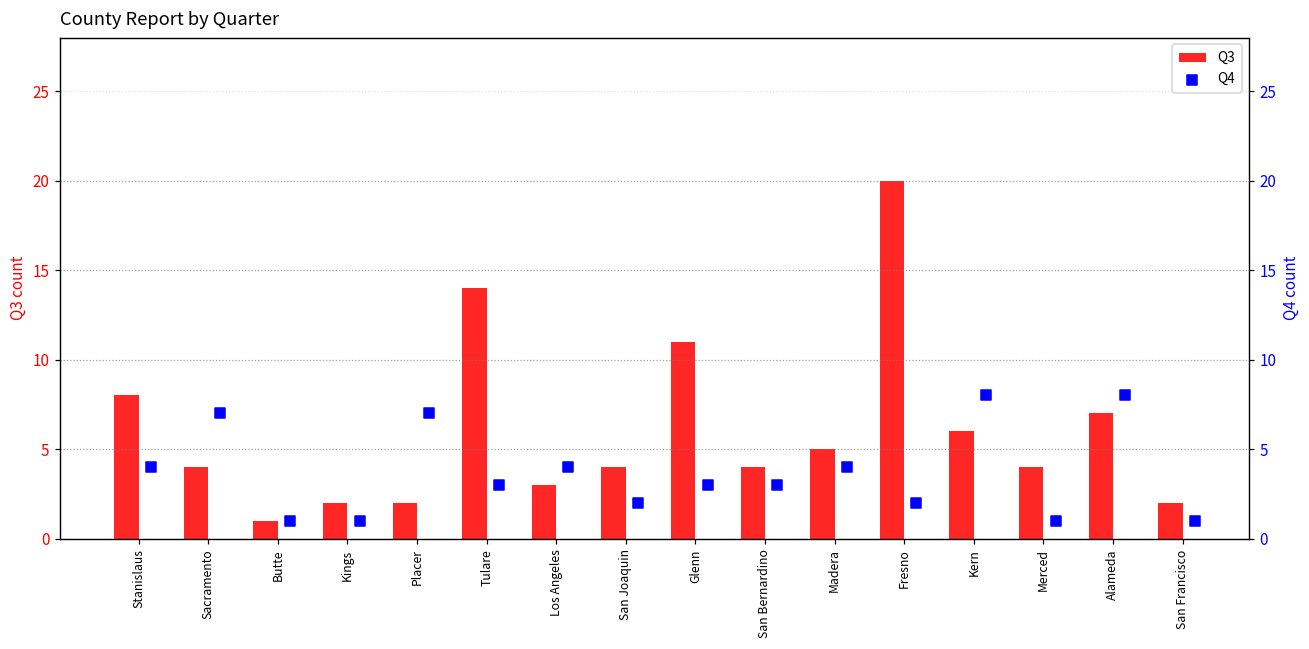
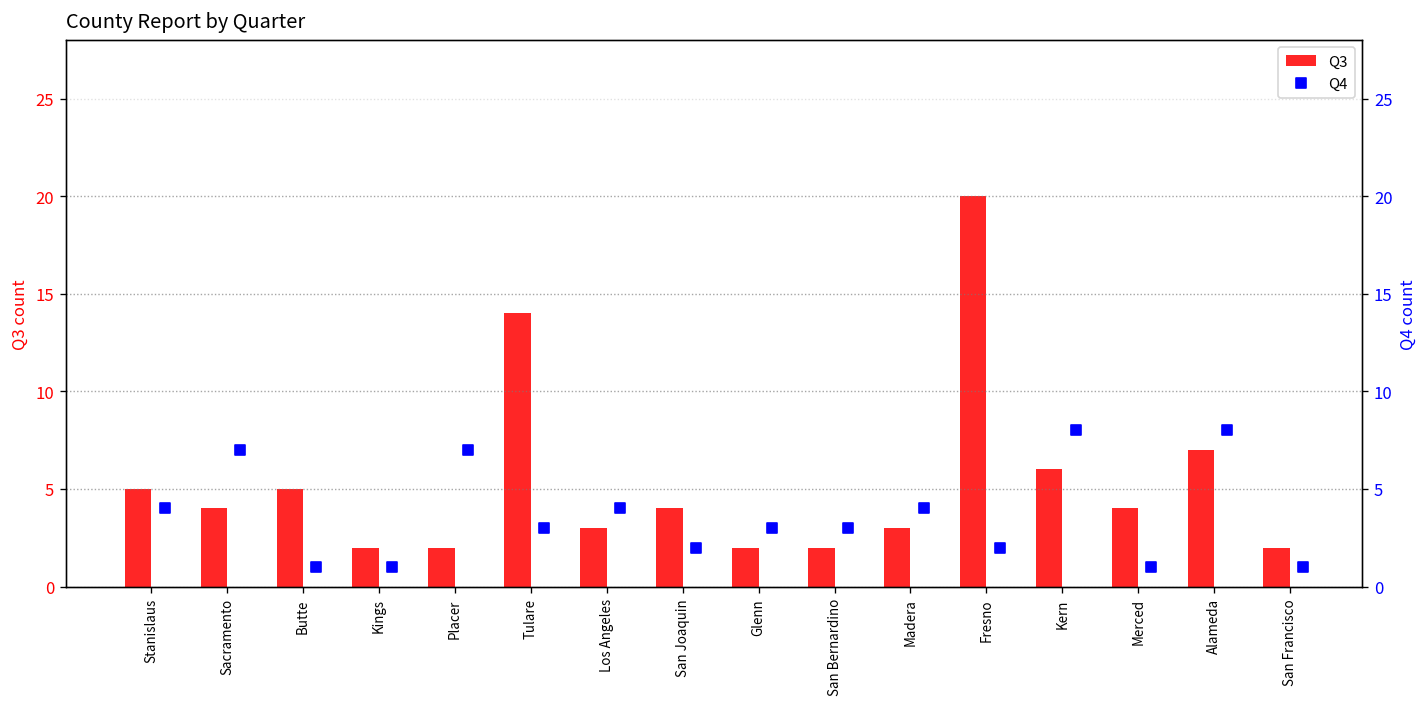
Q3, Stanislaus: 8 -> 5
Q3, Butte: 1 -> 5
Q3, Glenn: 11 -> 2
Q3, San Bernardino: 4 -> 2
Q3, Madera: 5 -> 3
